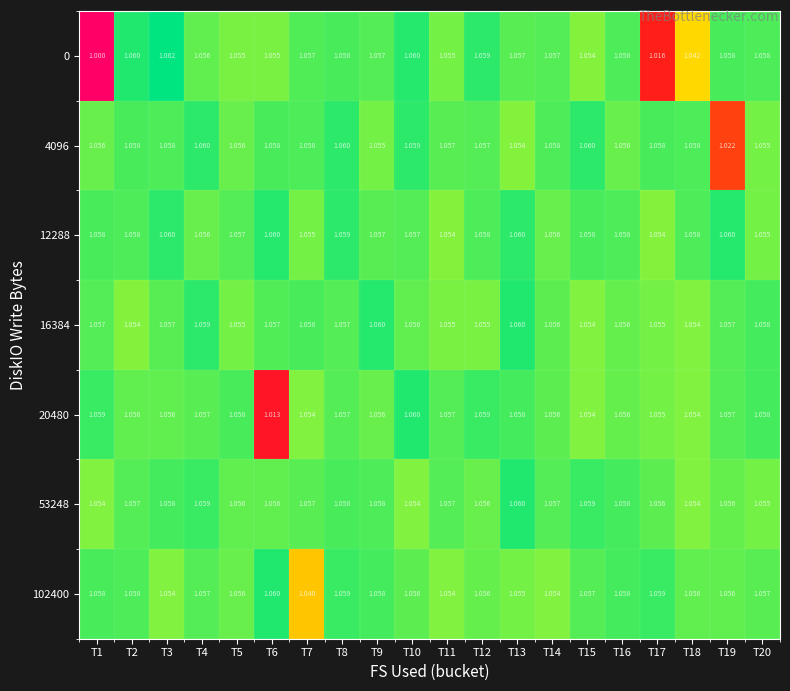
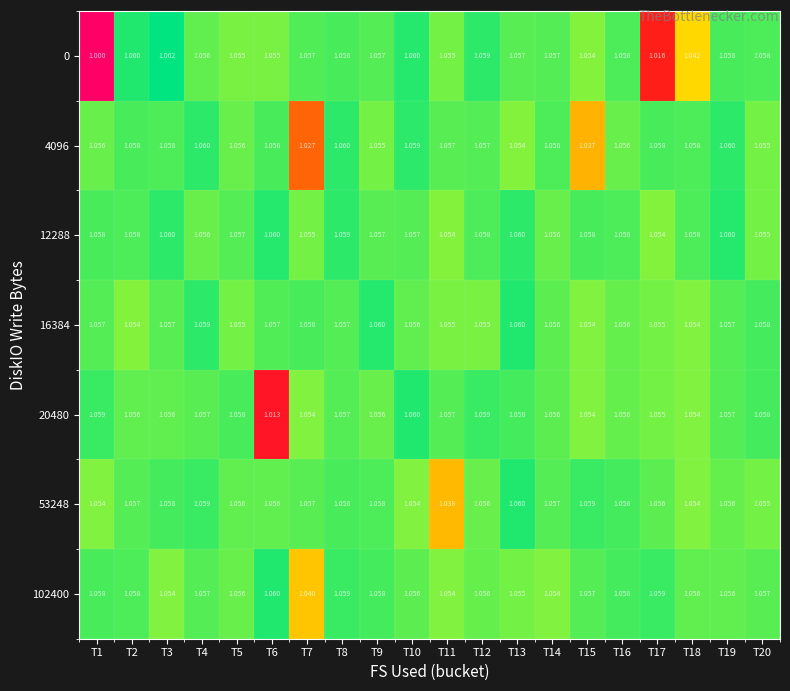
4096, T7: 1.058 -> 1.027
4096, T15: 1.060 -> 1.037
4096, T19: 1.022 -> 1.060
53248, T11: 1.057 -> 1.038
